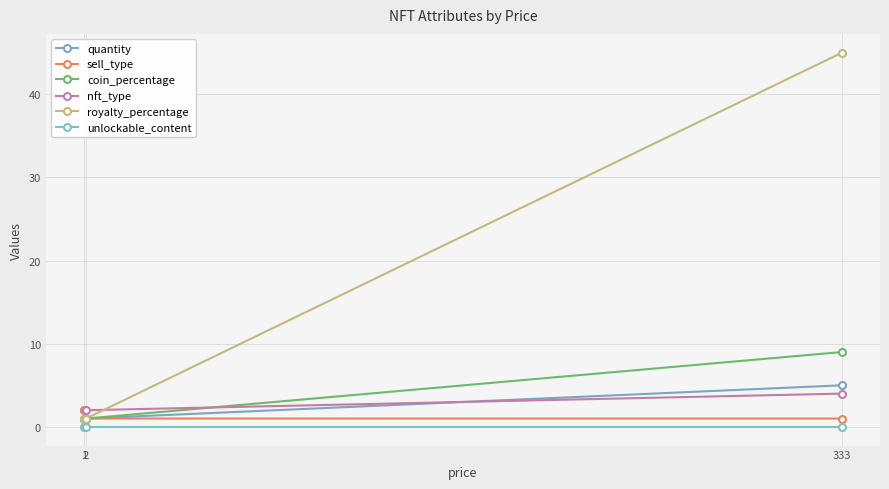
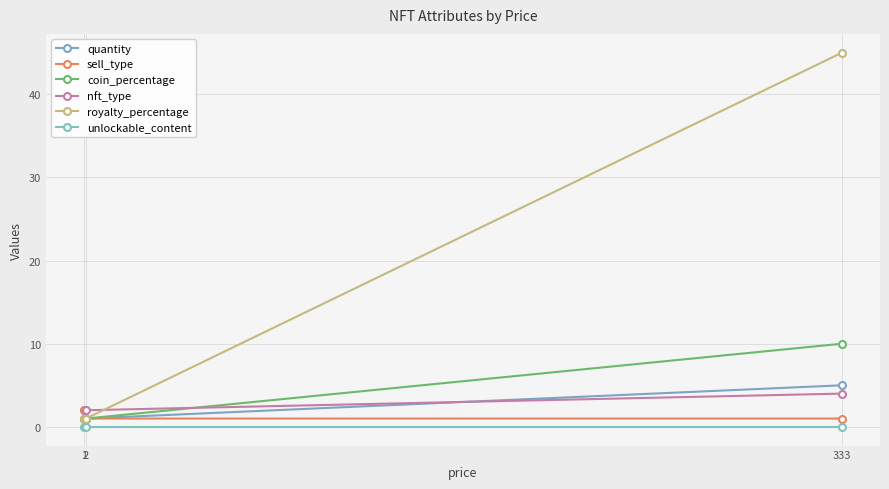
coin_percentage, 333: 9 -> 10
